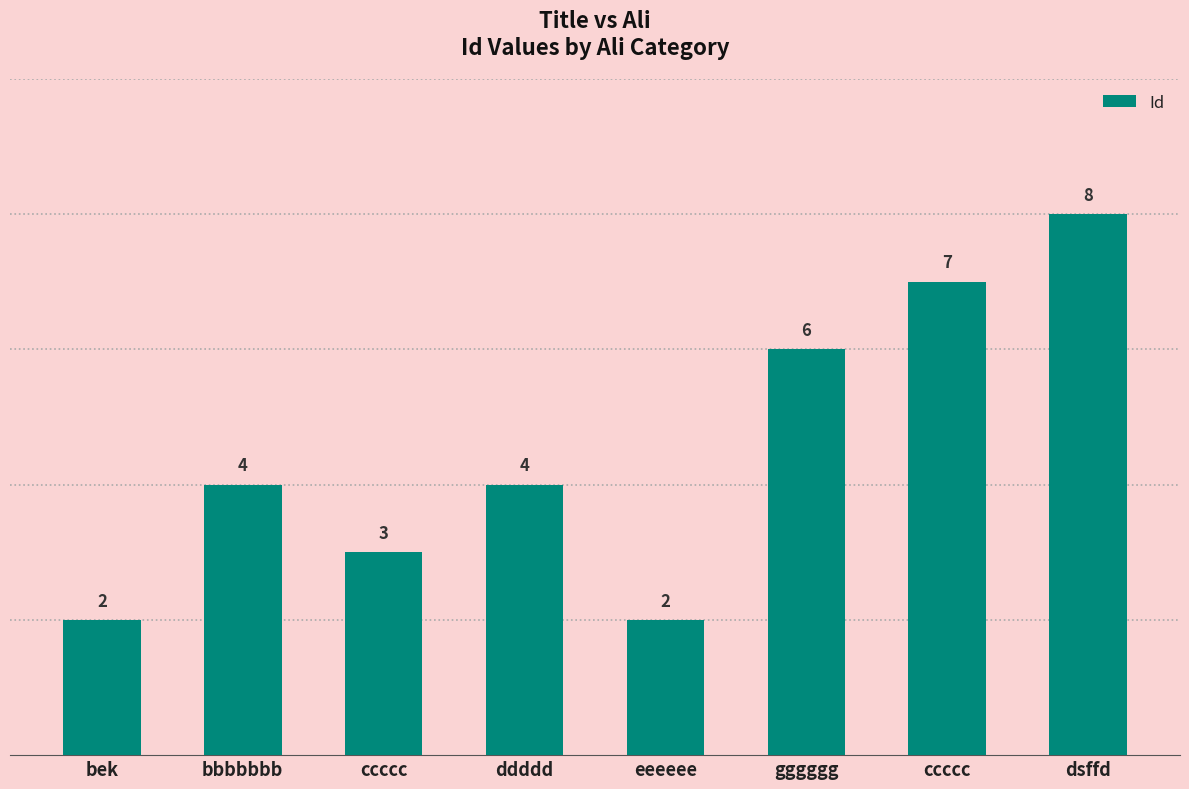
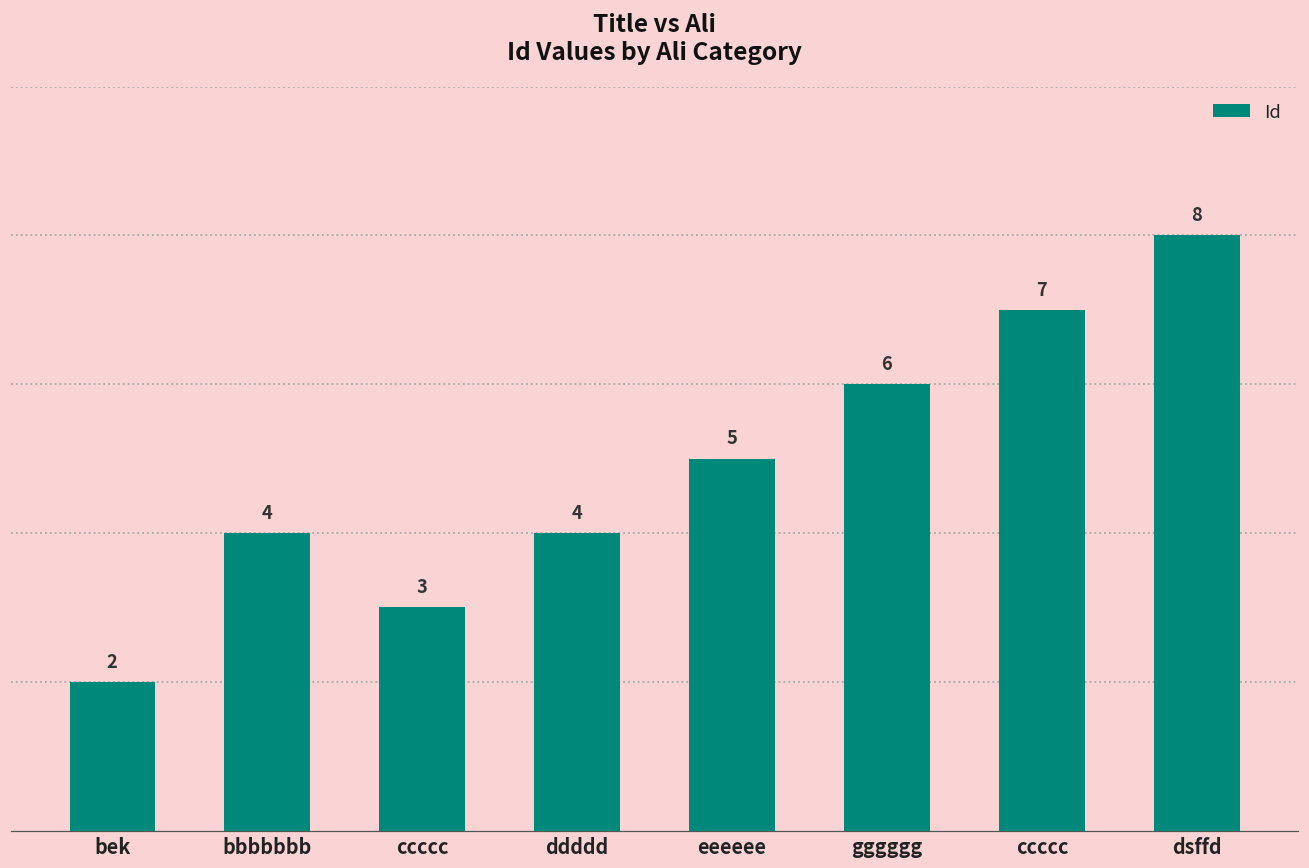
eeeeee: 2 -> 5
